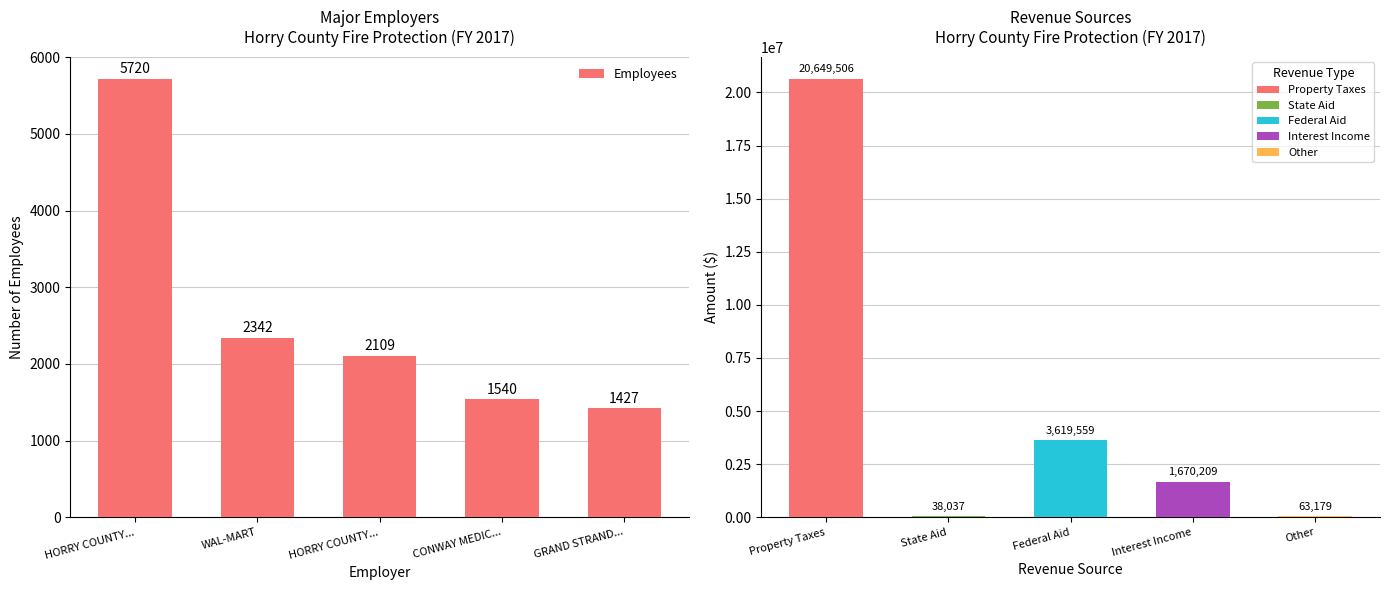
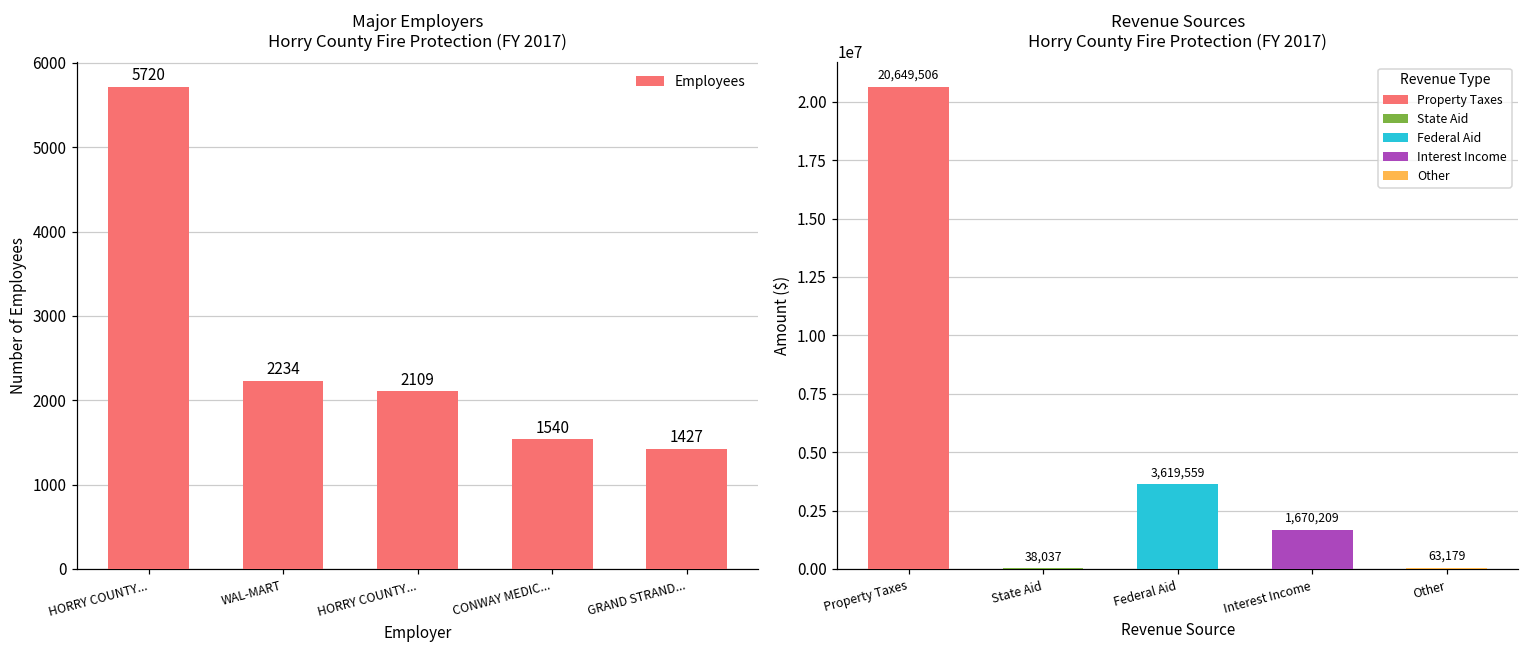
Major Employers Horry County Fire Protection (FY 2017), WAL-MART: 2342 -> 2234
